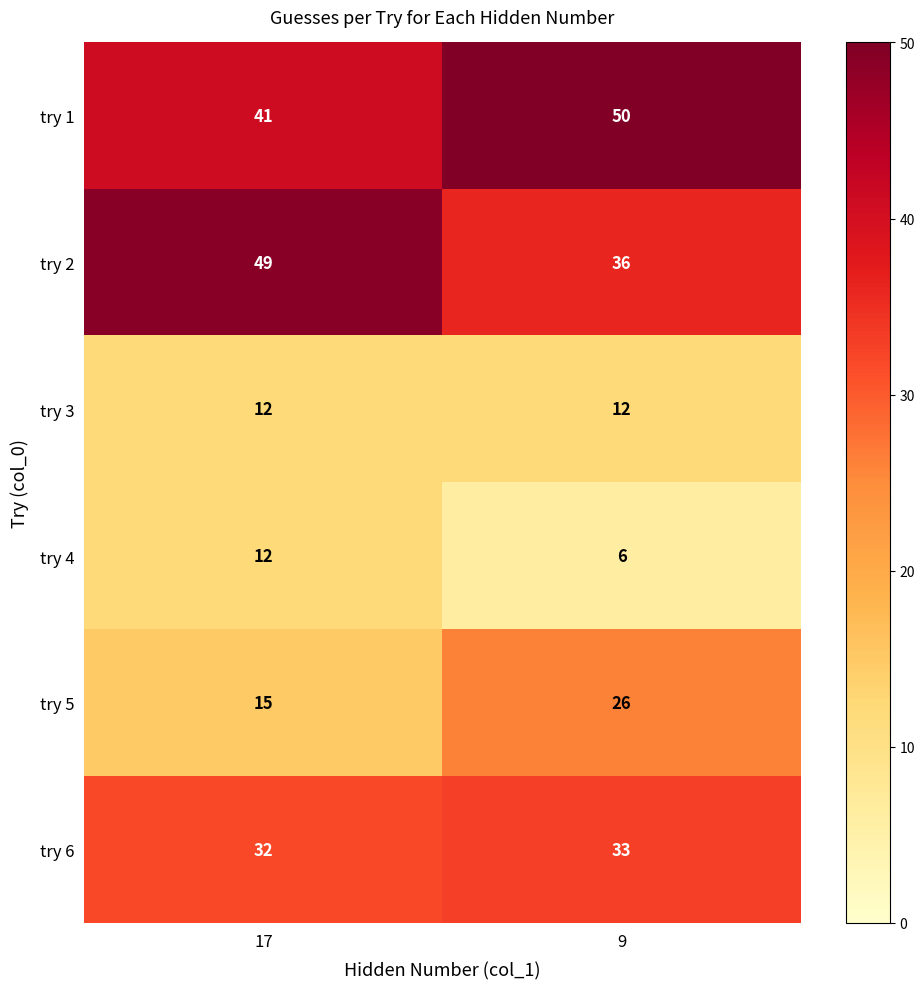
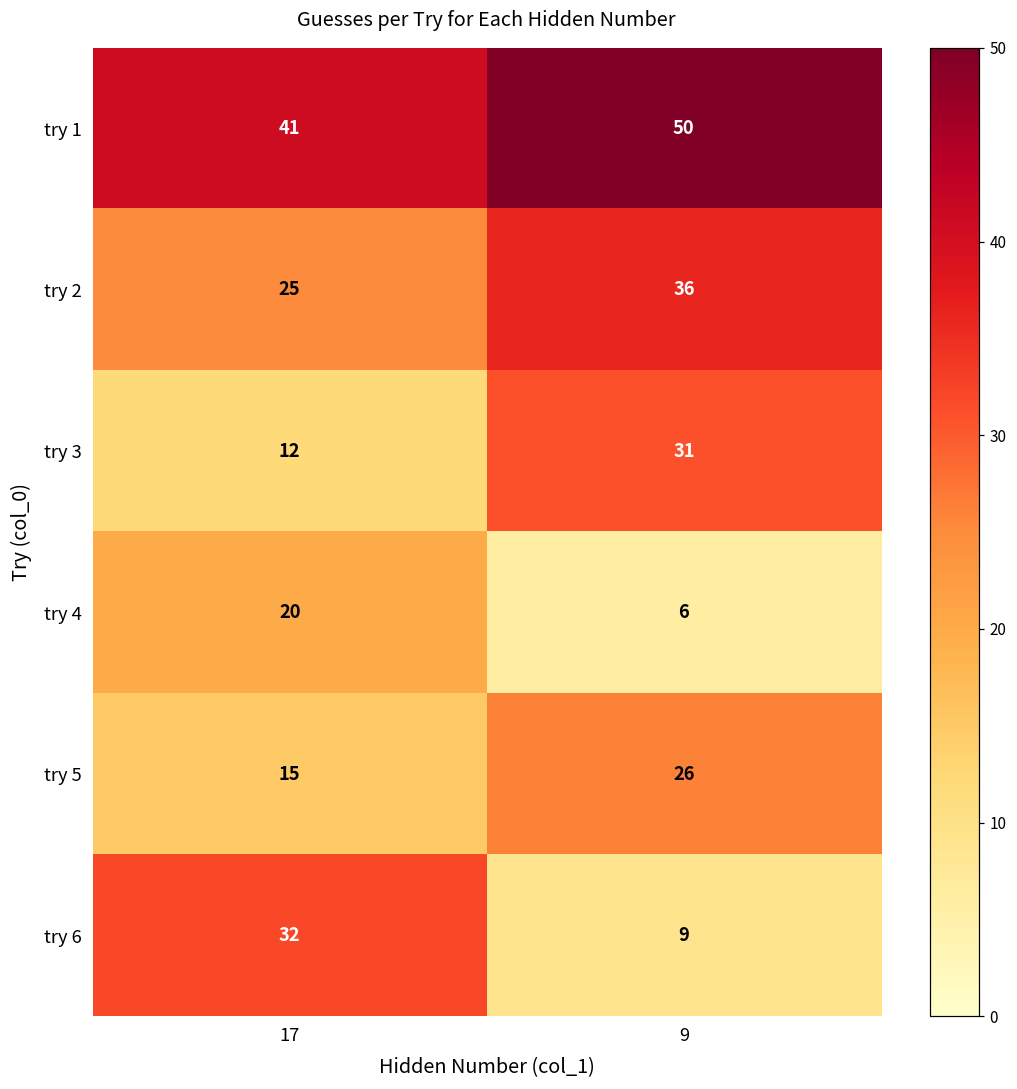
try 2, 17: 49 -> 25
try 3, 9: 12 -> 31
try 4, 17: 12 -> 20
try 6, 9: 33 -> 9
